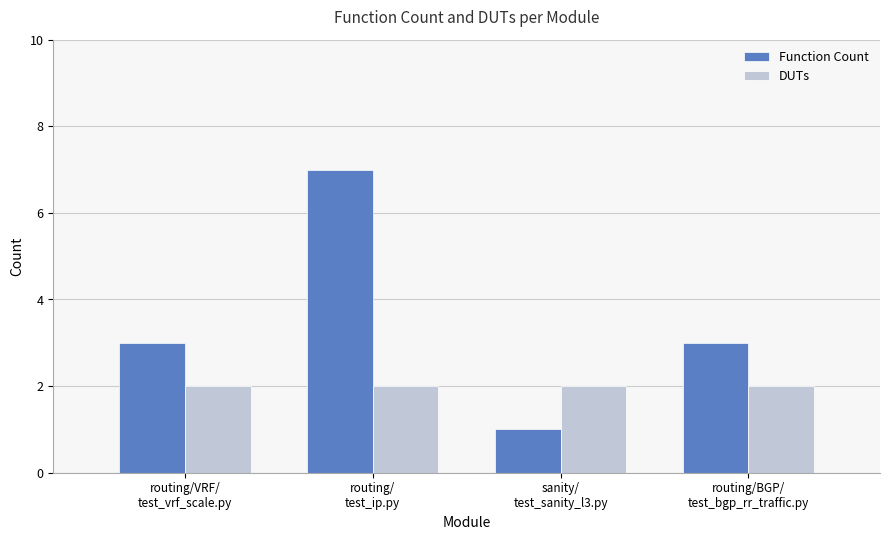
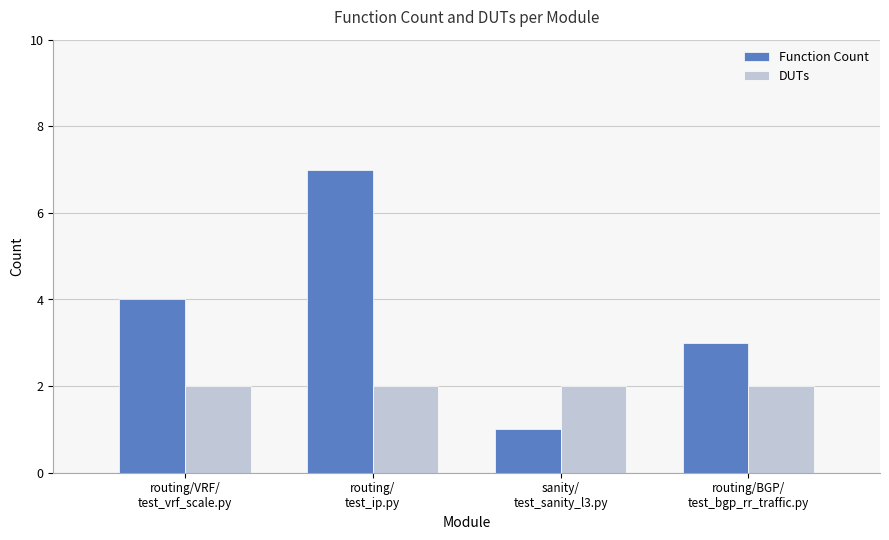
Function Count, routing/VRF/ test_vrf_scale.py: 3 -> 4
